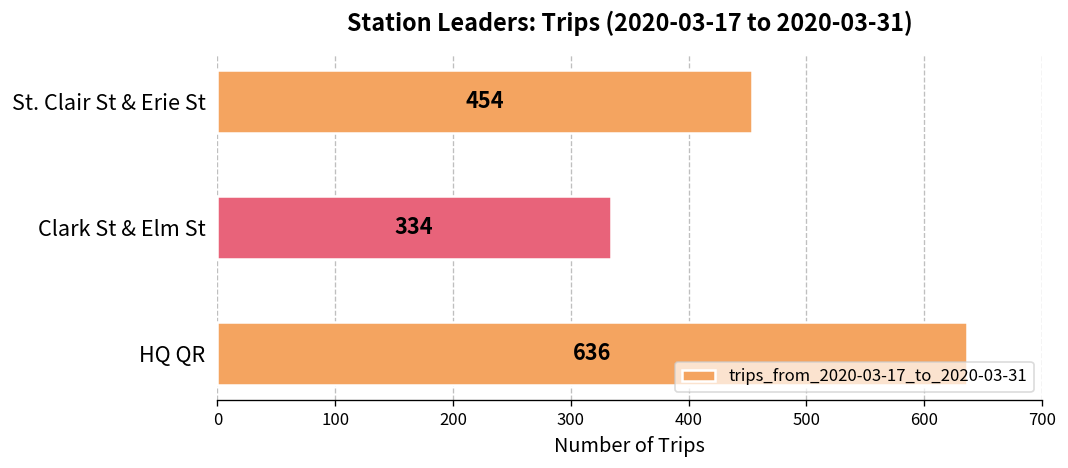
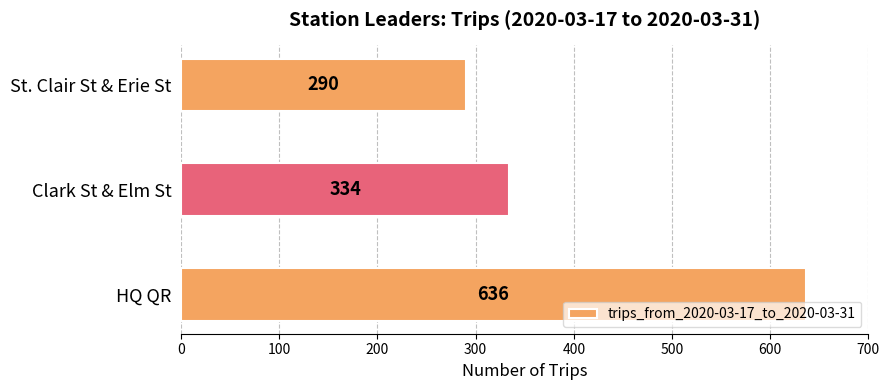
St. Clair St & Erie St: 454 -> 290
